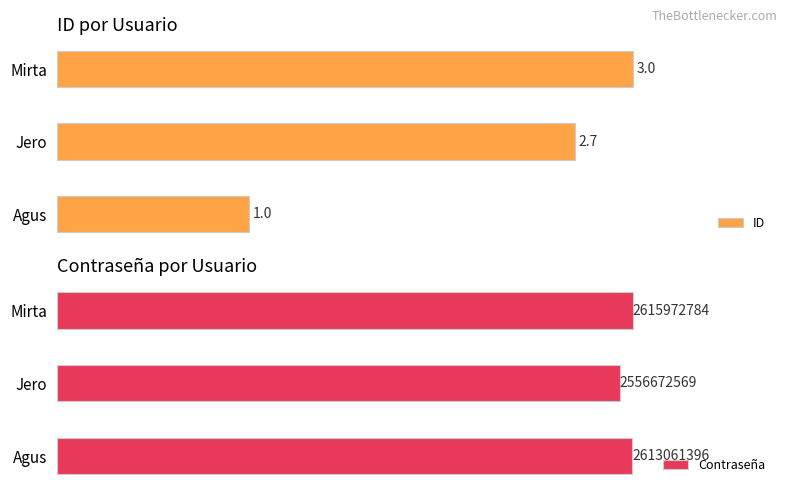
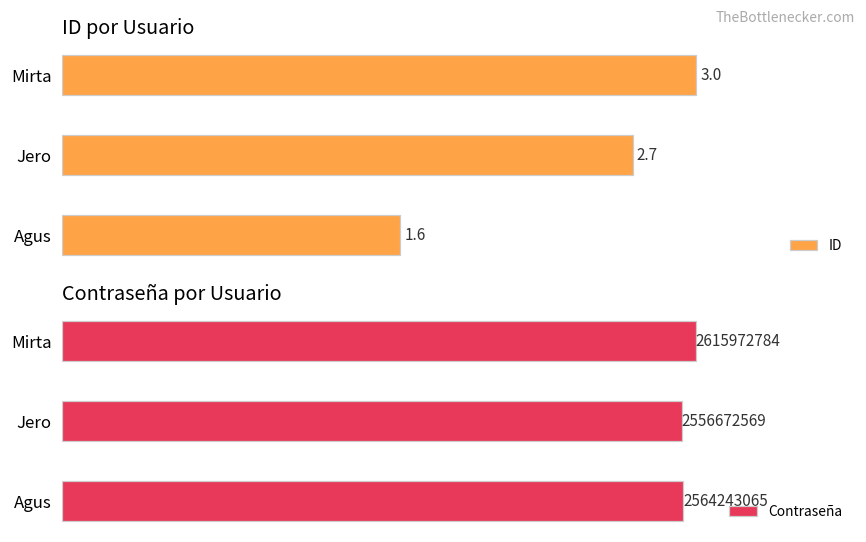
ID por Usuario, Agus: 1.0 -> 1.6
Contraseña por Usuario, Agus: 2613061396 -> 2564243065
